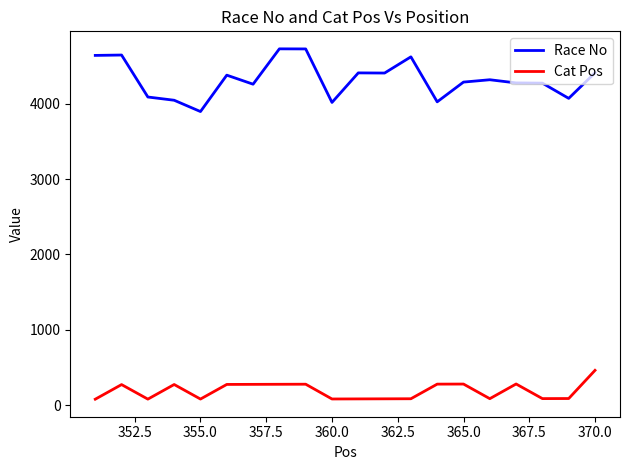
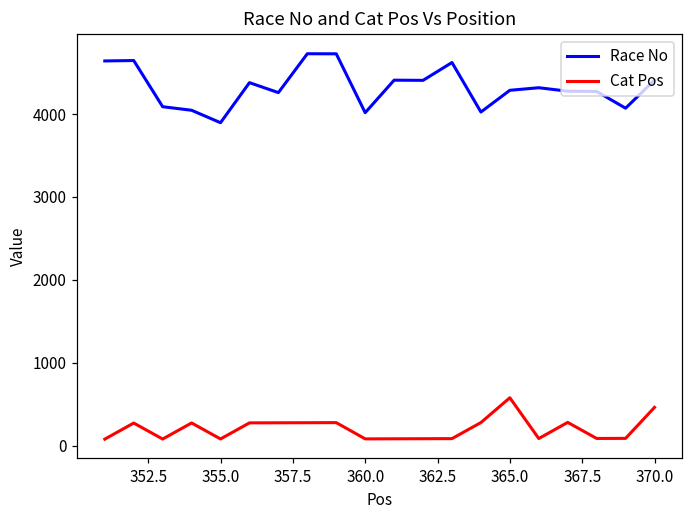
Cat Pos, 365.0: 300 -> 600
